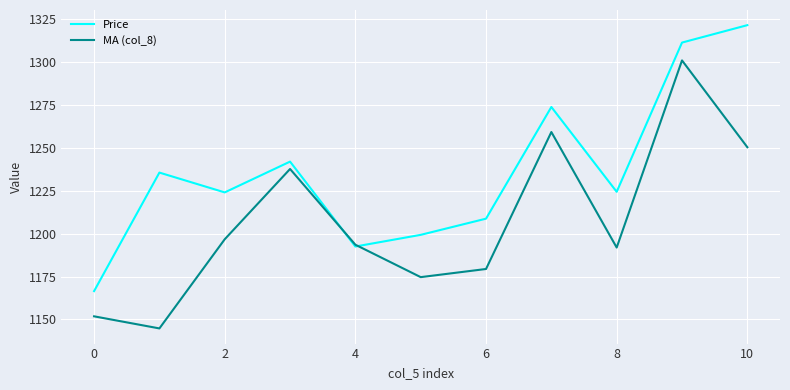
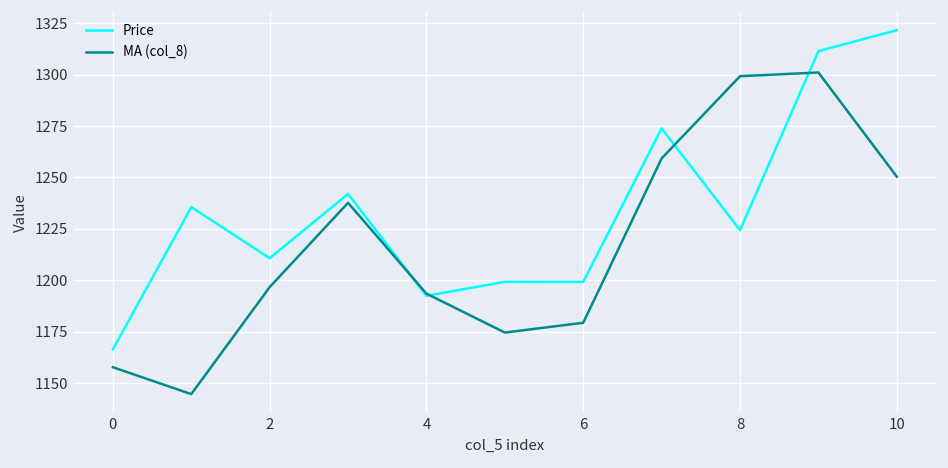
MA (col_8), 0: 1152 -> 1158
Price, 2: 1224 -> 1211
Price, 6: 1209 -> 1199
MA (col_8), 8: 1192 -> 1299
